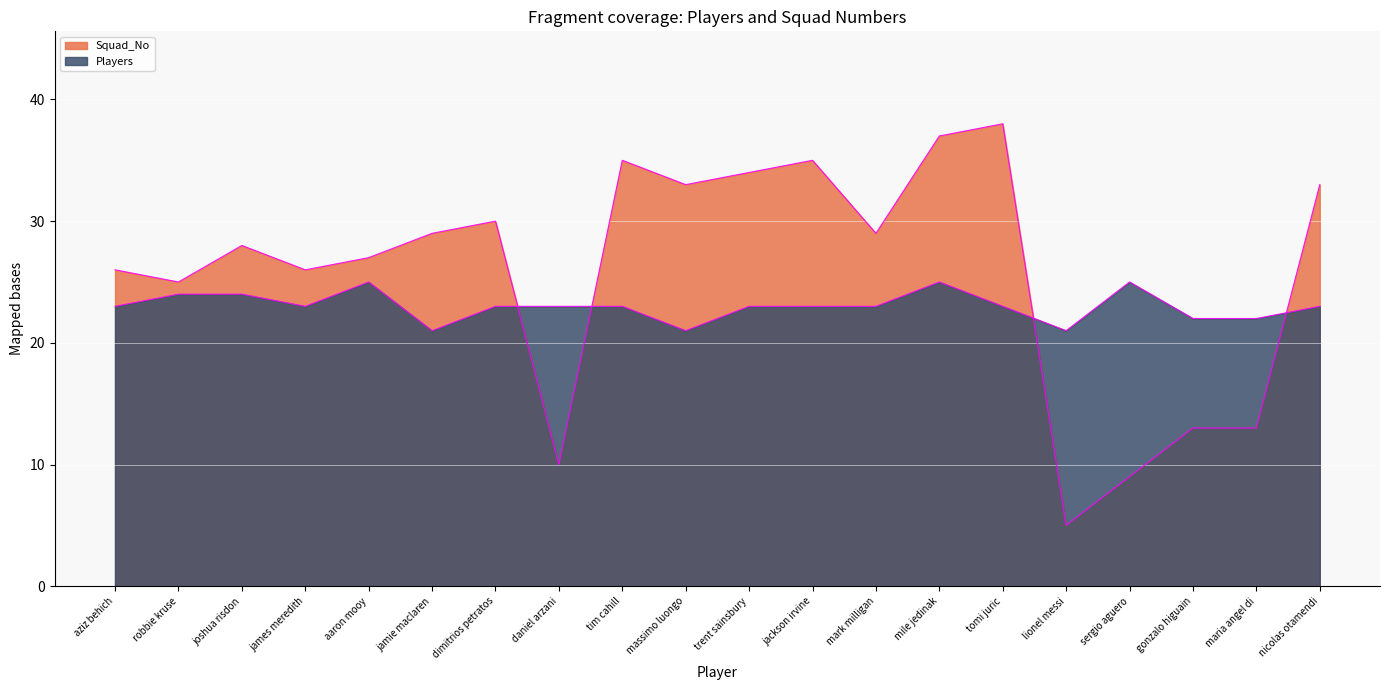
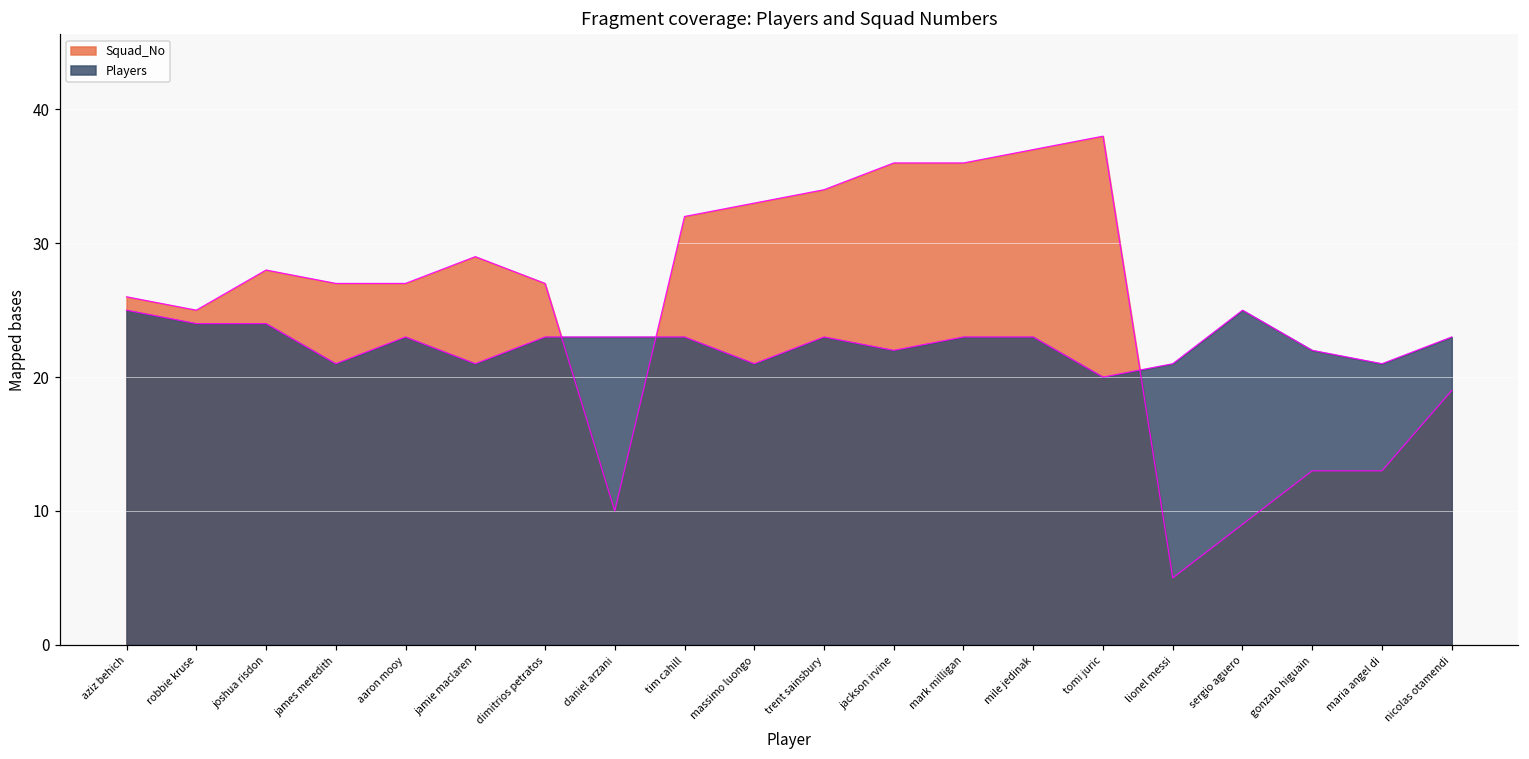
Players, aziz behich: 23 -> 25
Squad_No, james meredith: 26 -> 27
Players, james meredith: 23 -> 21
Players, aaron mooy: 25 -> 23
Squad_No, dimitrios petratos: 30 -> 27
Squad_No, tim cahill: 35 -> 32
Squad_No, jackson irvine: 35 -> 36
Players, jackson irvine: 23 -> 22
Squad_No, mark milligan: 29 -> 36
Players, mile jedinak: 25 -> 23
Players, tomi juric: 23 -> 20
Players, maria angel di: 22 -> 21
Squad_No, nicolas otamendi: 33 -> 19
